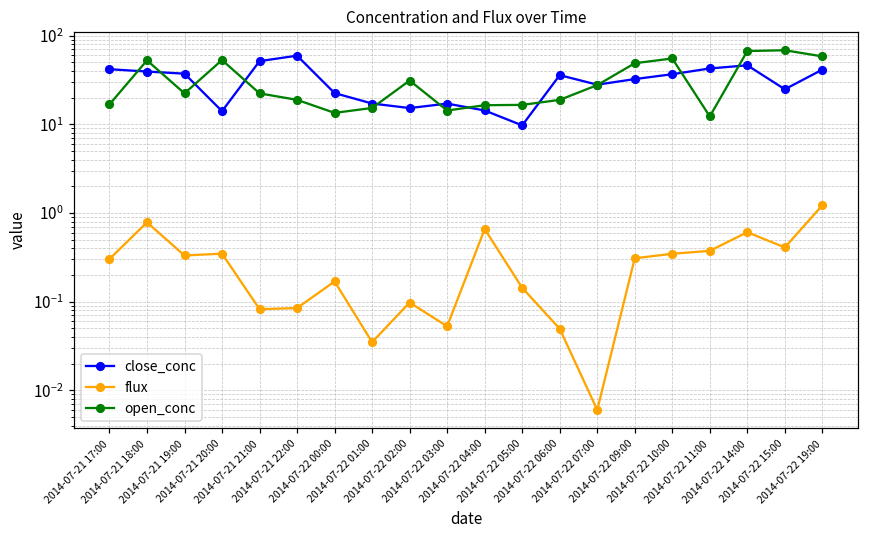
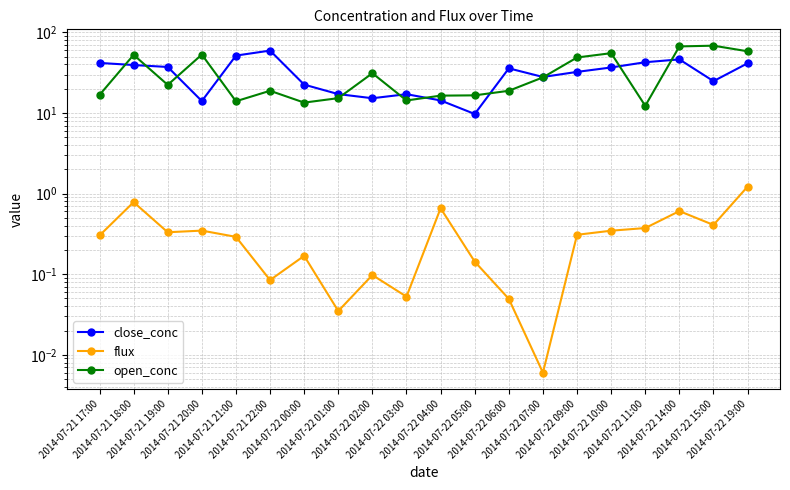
flux, 2014-07-21 21:00: 0.08 -> 0.29
open_conc, 2014-07-21 21:00: 22 -> 14
